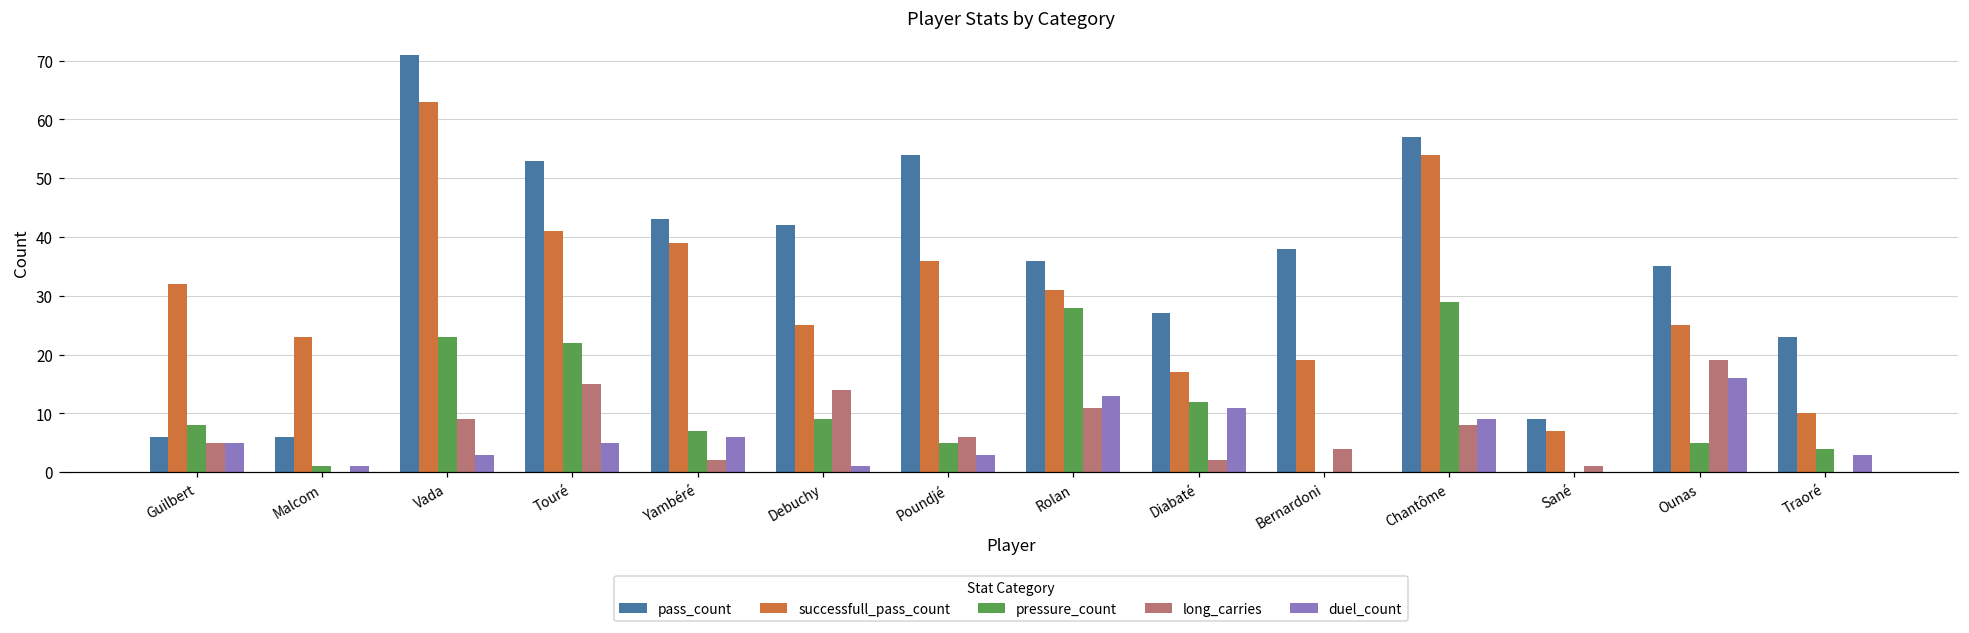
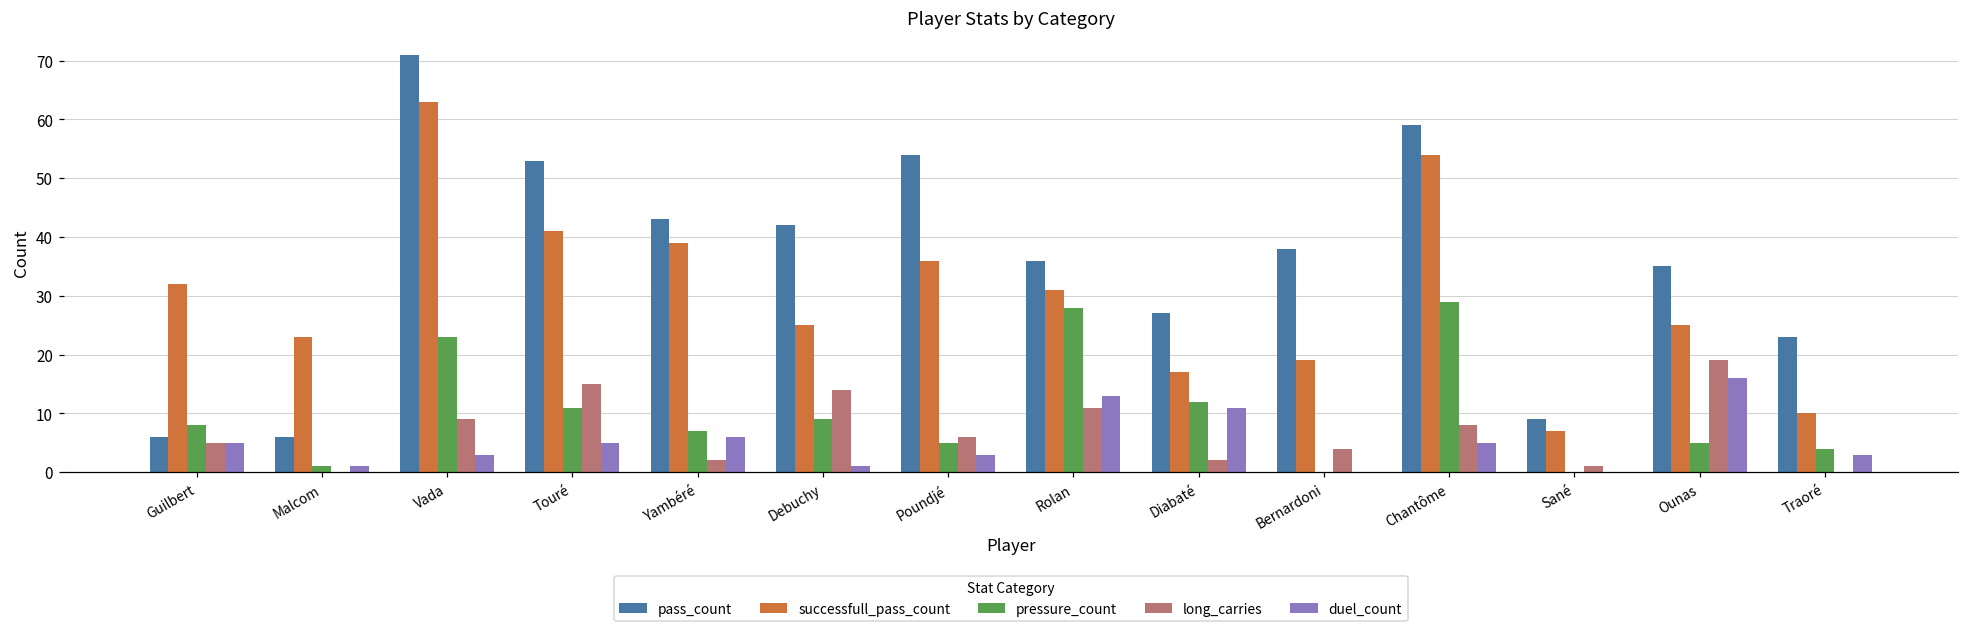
pressure_count, Touré: 22 -> 11
pass_count, Chantôme: 57 -> 59
duel_count, Chantôme: 9 -> 5
